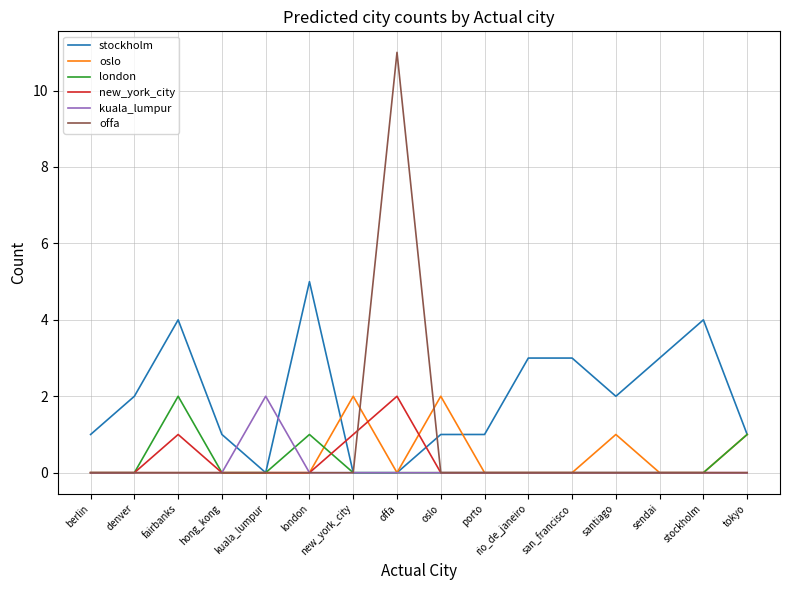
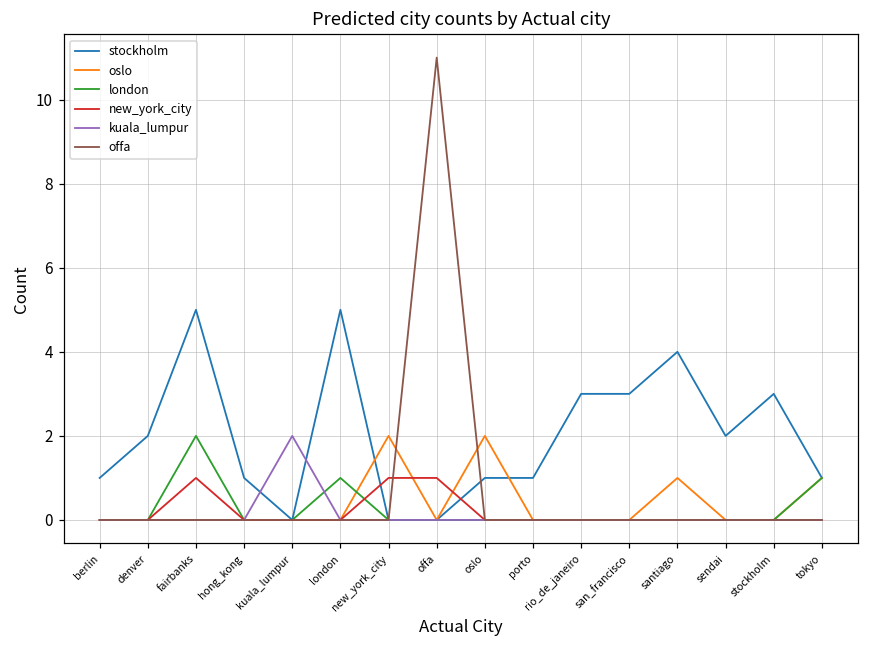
stockholm, fairbanks: 4 -> 5
new_york_city, offa: 2 -> 1
stockholm, santiago: 2 -> 4
stockholm, sendai: 3 -> 2
stockholm, stockholm: 4 -> 3
